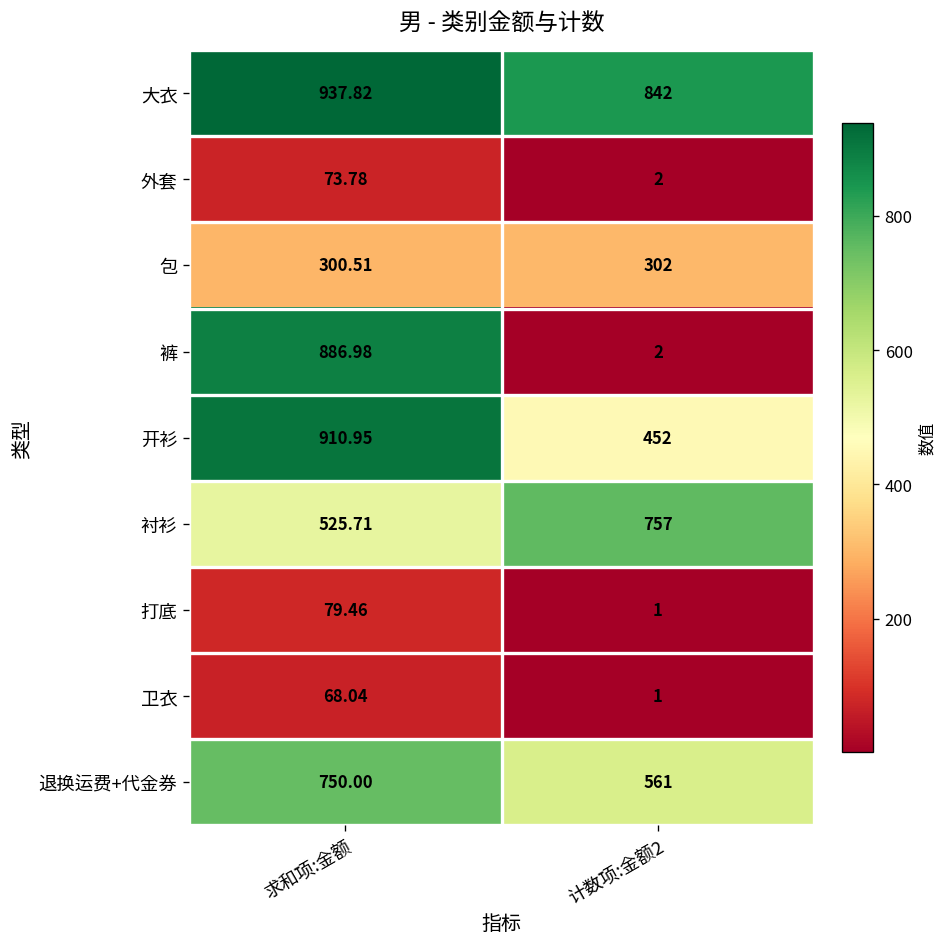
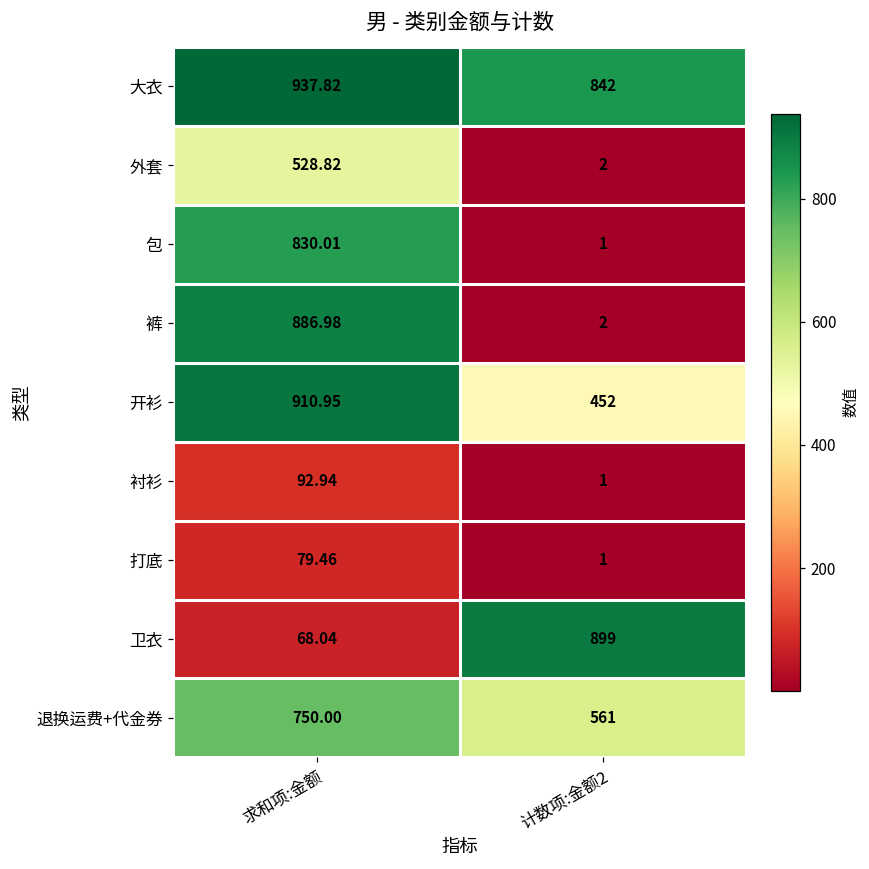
外套, 求和项:金额: 73.78 -> 528.82
包, 求和项:金额: 300.51 -> 830.01
包, 计数项:金额2: 302 -> 1
衬衫, 求和项:金额: 525.71 -> 92.94
衬衫, 计数项:金额2: 757 -> 1
卫衣, 计数项:金额2: 1 -> 899
